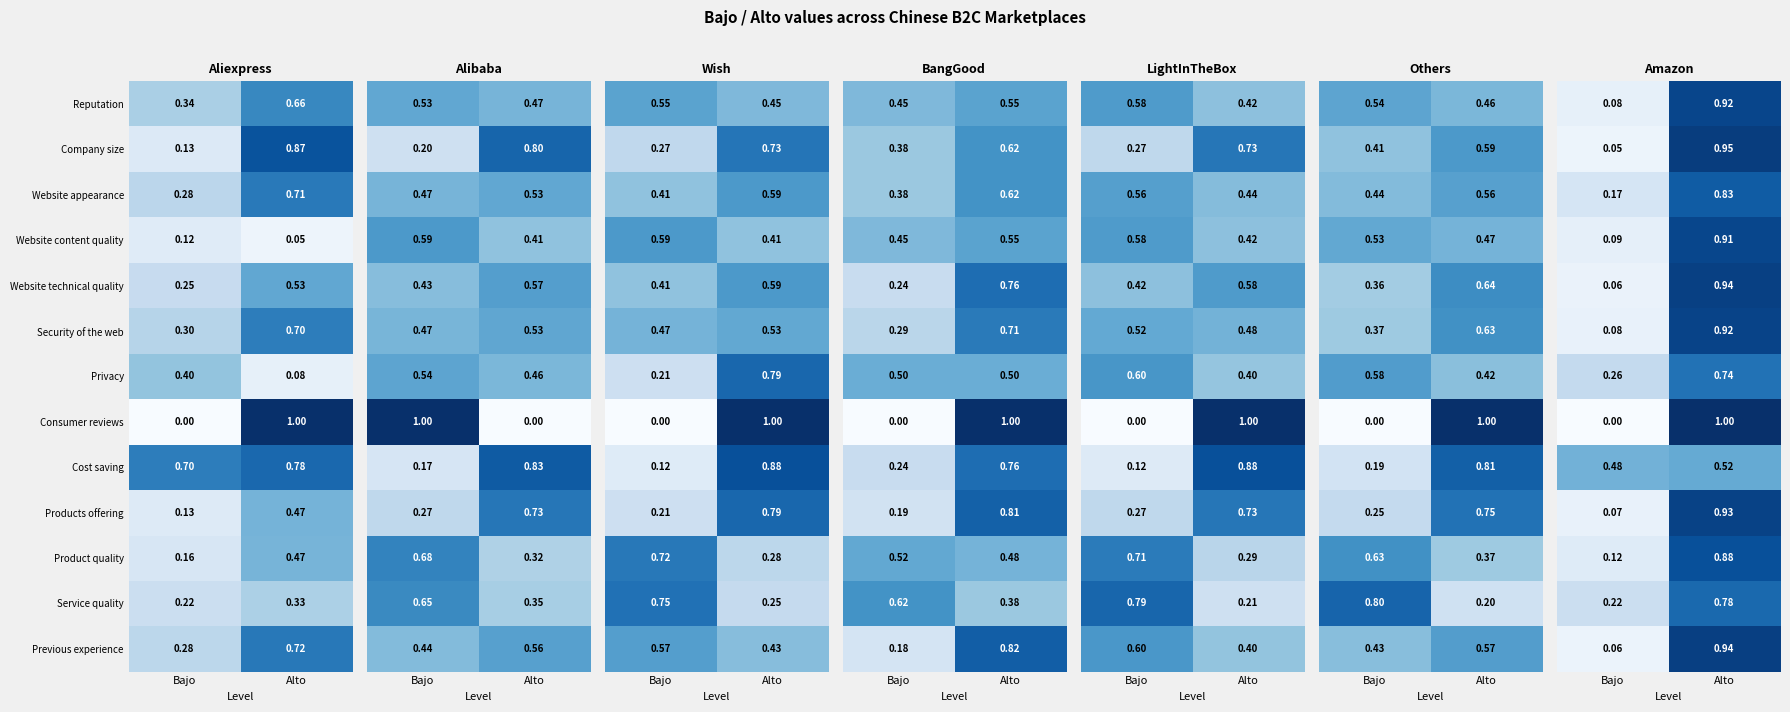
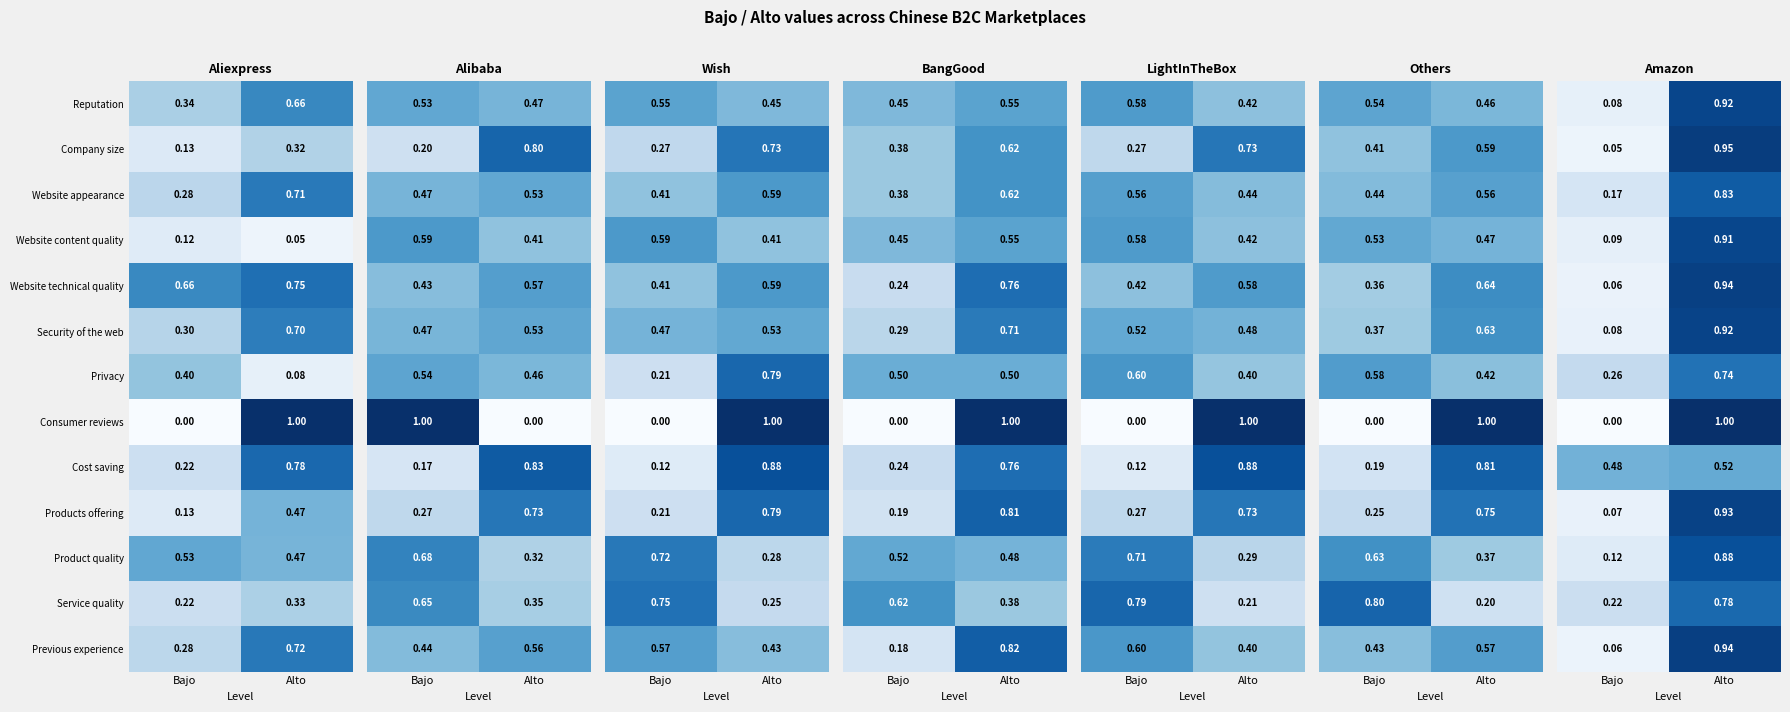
Aliexpress, Company size, Alto: 0.87 -> 0.32
Aliexpress, Website technical quality, Bajo: 0.25 -> 0.66
Aliexpress, Website technical quality, Alto: 0.53 -> 0.75
Aliexpress, Cost saving, Bajo: 0.70 -> 0.22
Aliexpress, Product quality, Bajo: 0.16 -> 0.53
